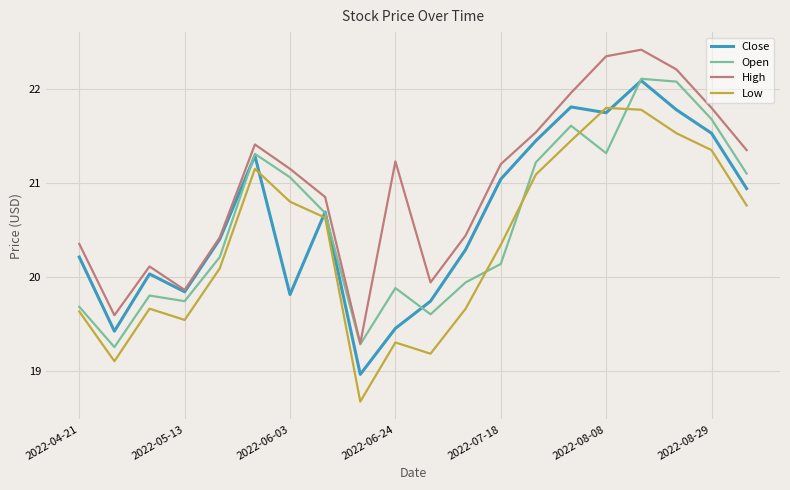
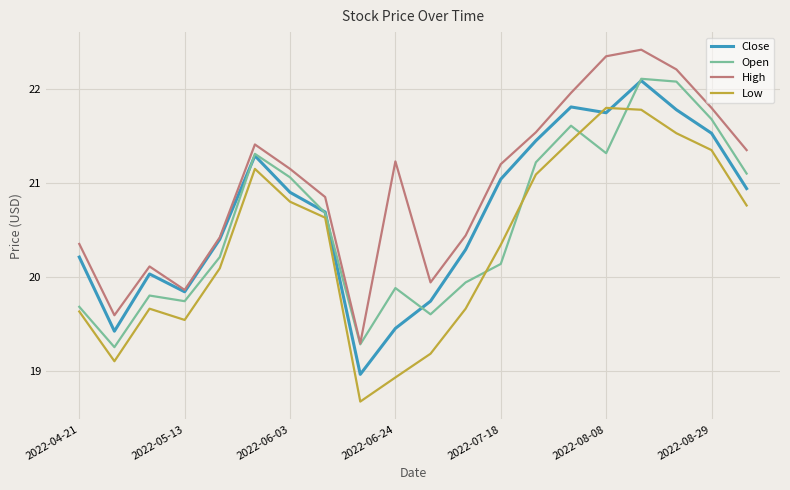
Close, 2022-06-03: 19.8 -> 20.9
Low, 2022-06-24: 19.3 -> 18.9
